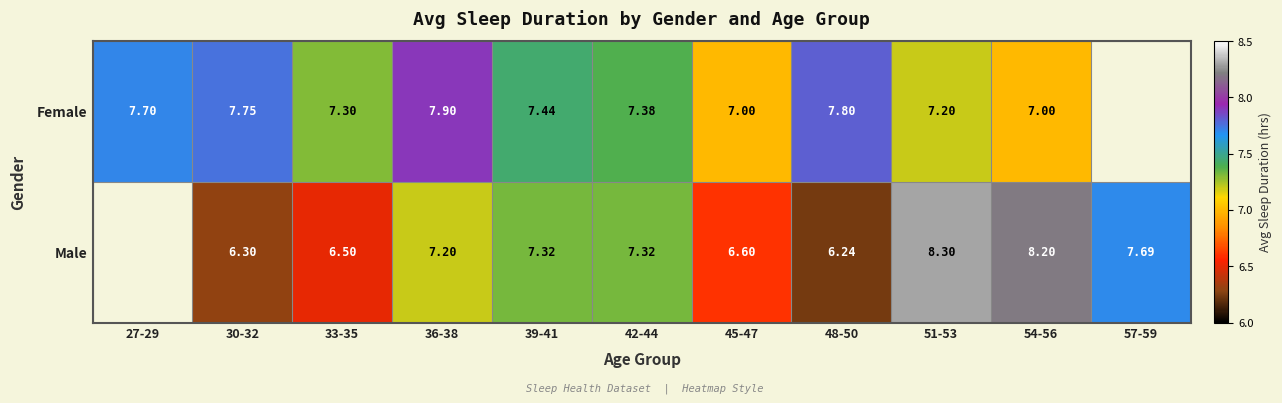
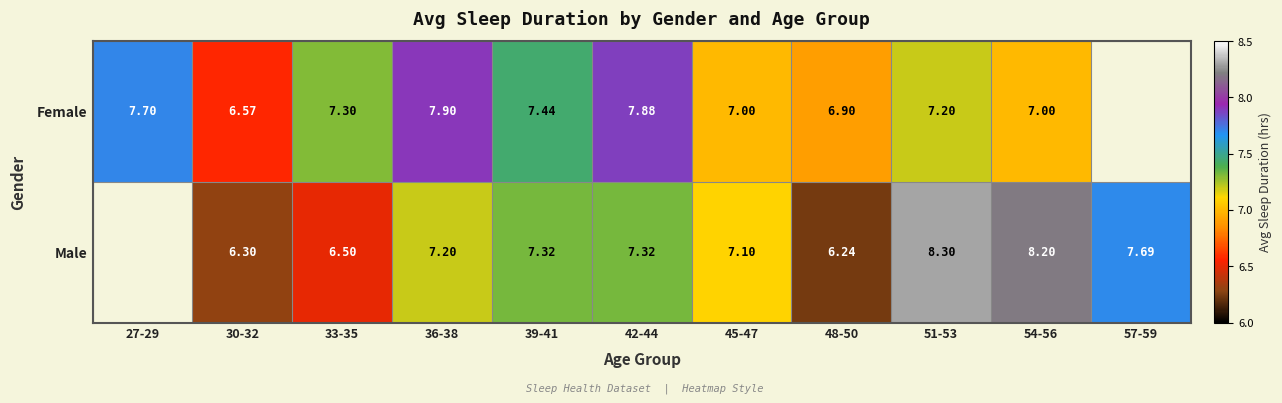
Female, 30-32: 7.75 -> 6.57
Female, 42-44: 7.38 -> 7.88
Female, 48-50: 7.80 -> 6.90
Male, 45-47: 6.60 -> 7.10
